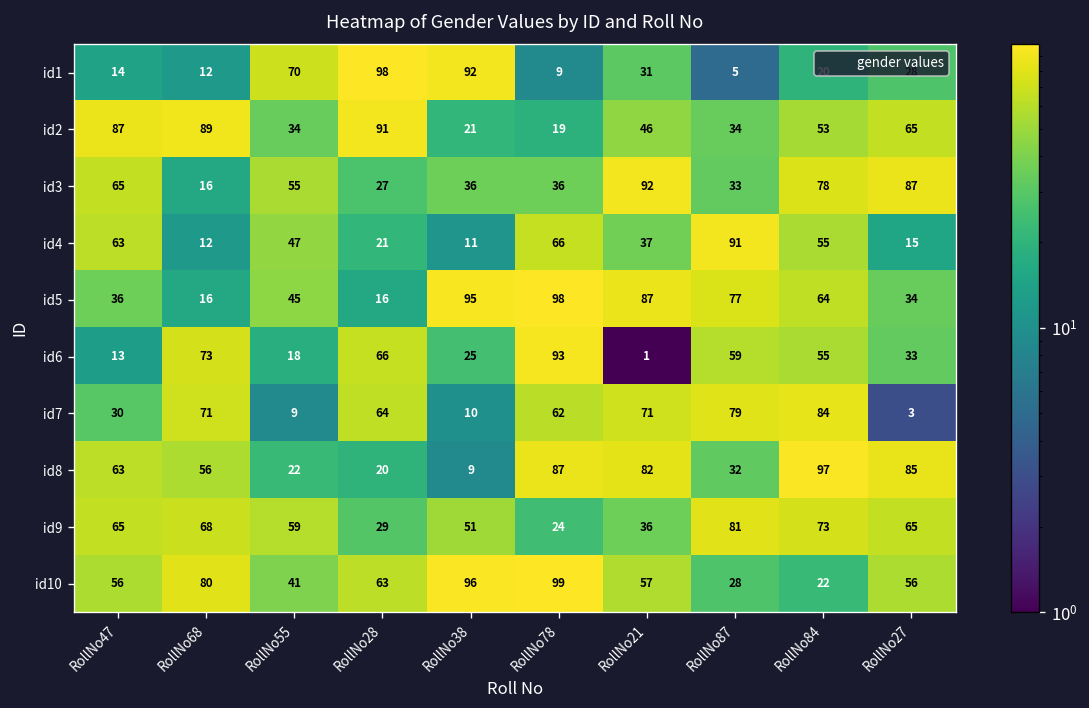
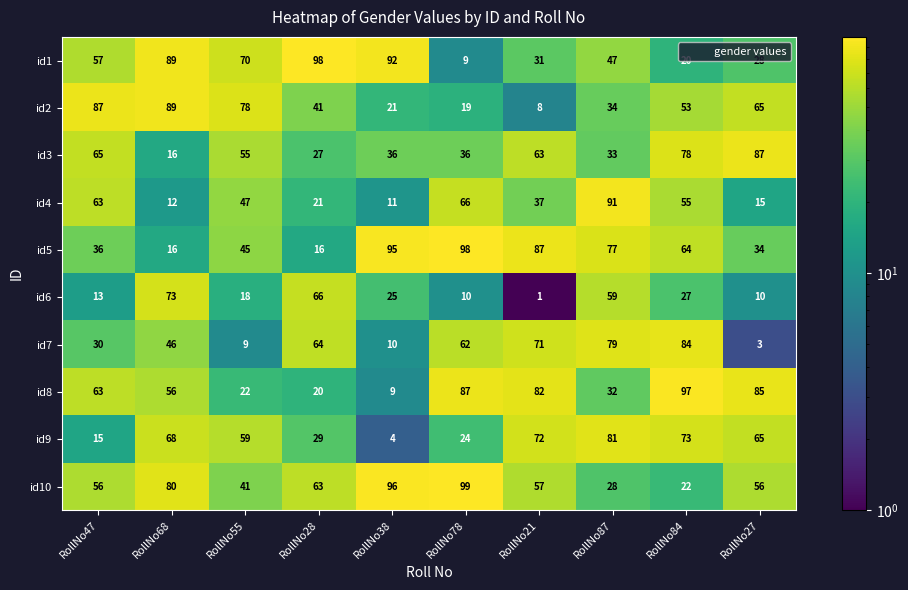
id1, RollNo47: 14 -> 57
id1, RollNo68: 12 -> 89
id1, RollNo87: 5 -> 47
id2, RollNo55: 34 -> 78
id2, RollNo28: 91 -> 41
id2, RollNo21: 46 -> 8
id3, RollNo21: 92 -> 63
id6, RollNo78: 93 -> 10
id6, RollNo84: 55 -> 27
id6, RollNo27: 33 -> 10
id7, RollNo68: 71 -> 46
id9, RollNo47: 65 -> 15
id9, RollNo38: 51 -> 4
id9, RollNo21: 36 -> 72
